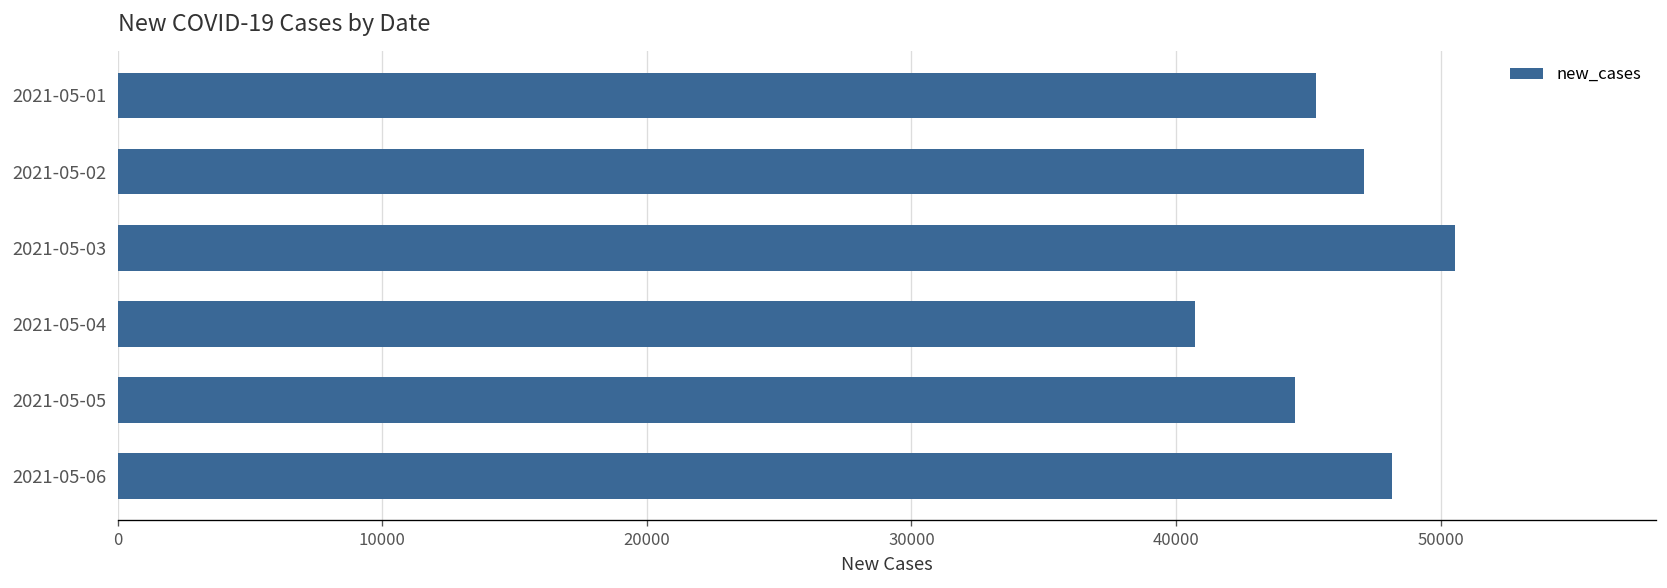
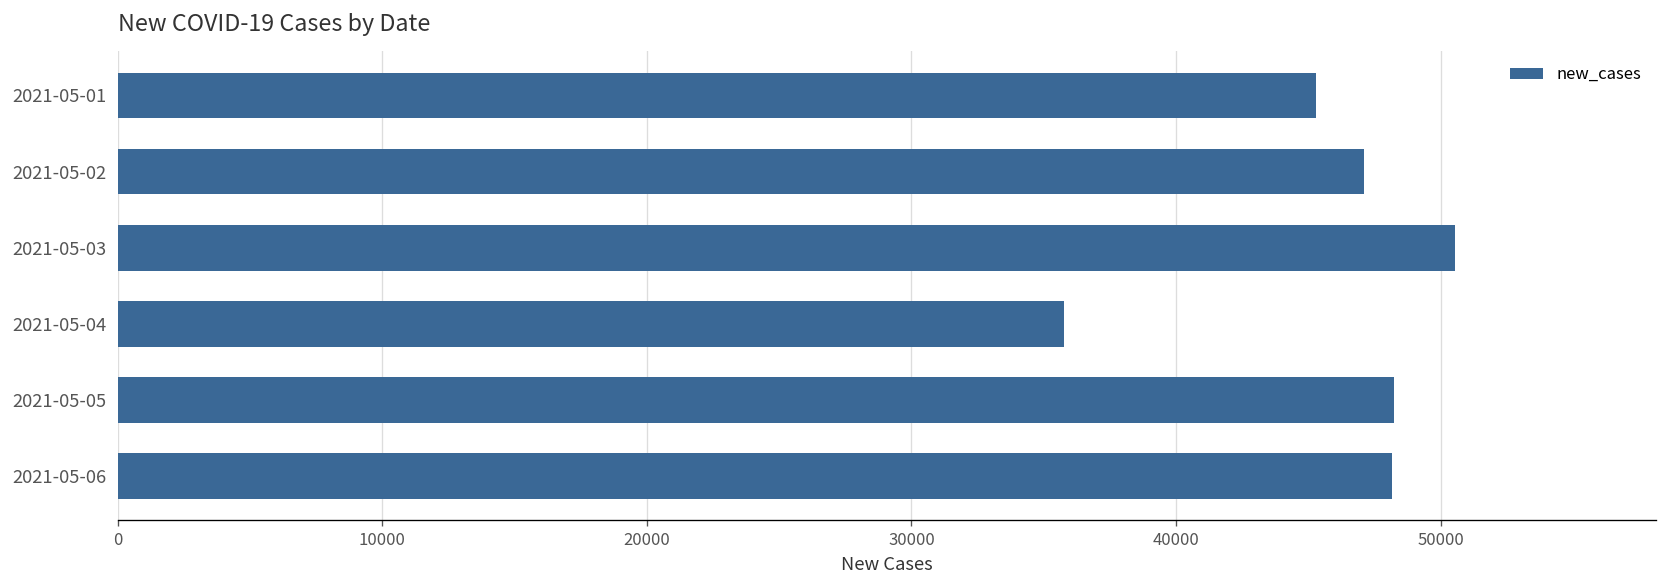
2021-05-04: 40700 -> 35800
2021-05-05: 44500 -> 48300
